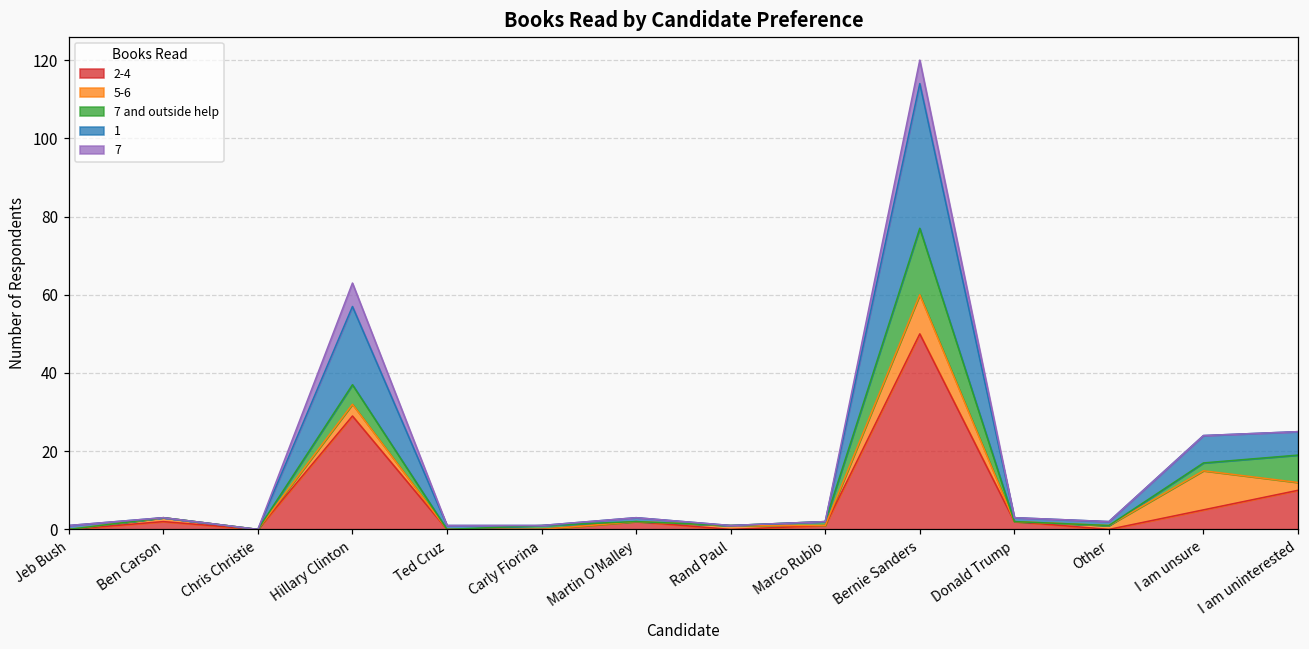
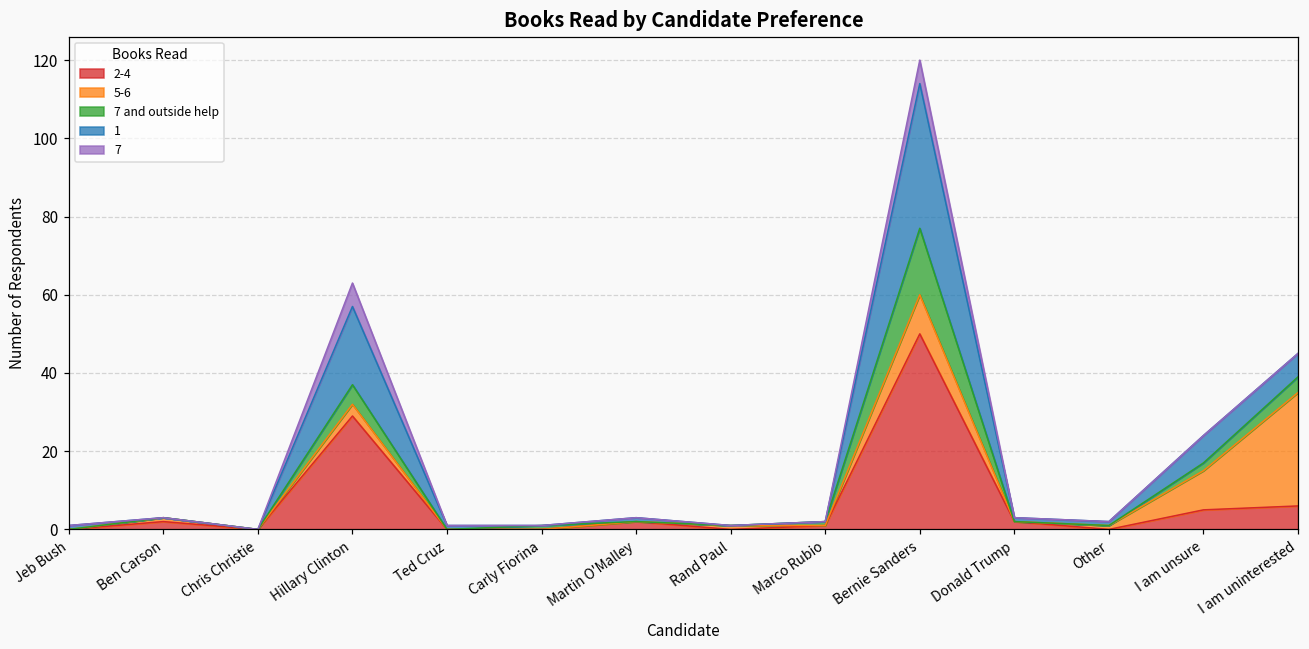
2-4, I am uninterested: 10 -> 6
5-6, I am uninterested: 2 -> 29
7 and outside help, I am uninterested: 7 -> 4
